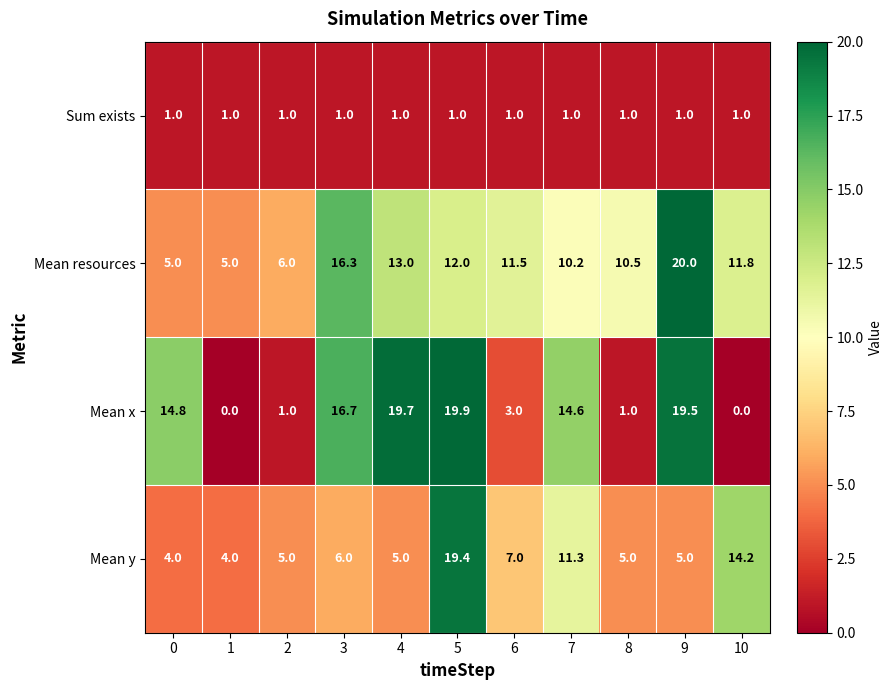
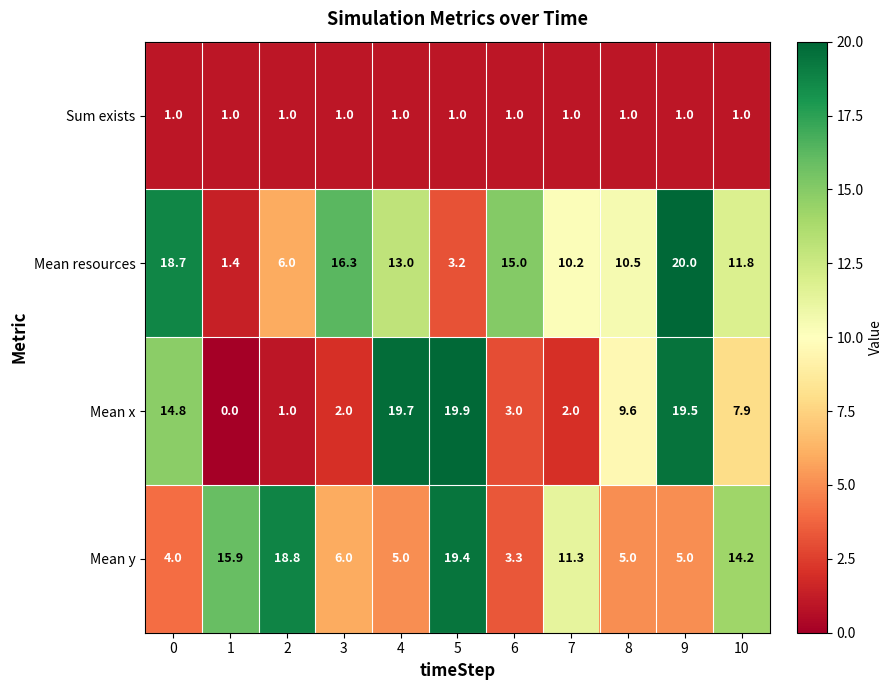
Mean resources, 0: 5.0 -> 18.7
Mean resources, 1: 5.0 -> 1.4
Mean resources, 5: 12.0 -> 3.2
Mean resources, 6: 11.5 -> 15.0
Mean x, 3: 16.7 -> 2.0
Mean x, 7: 14.6 -> 2.0
Mean x, 8: 1.0 -> 9.6
Mean x, 10: 0.0 -> 7.9
Mean y, 1: 4.0 -> 15.9
Mean y, 2: 5.0 -> 18.8
Mean y, 6: 7.0 -> 3.3
